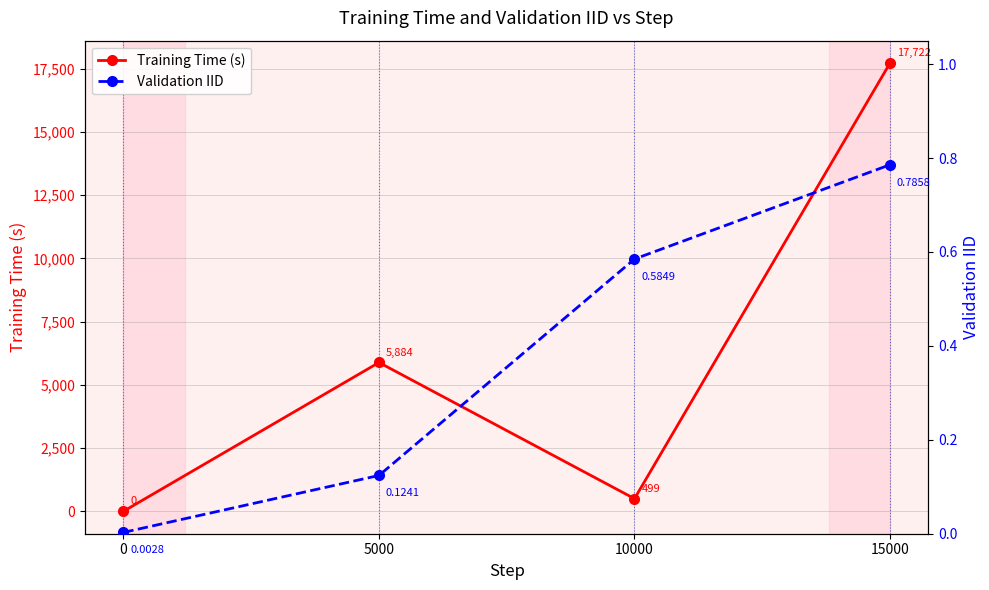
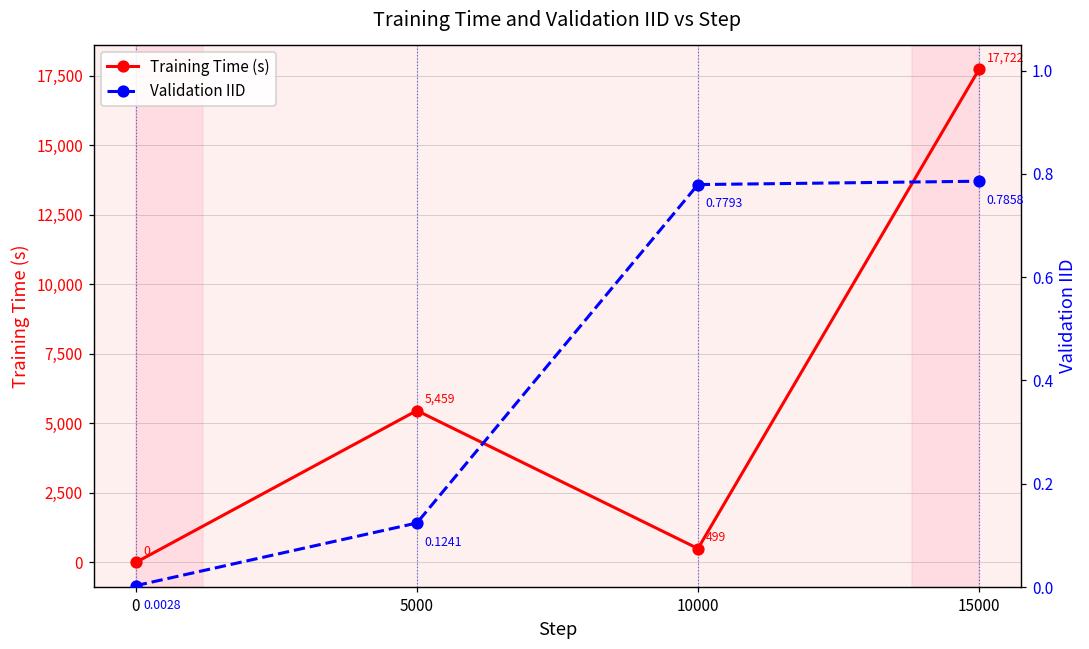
Training Time (s), 5000: 5,884 -> 5,459
Validation IID, 10000: 0.5849 -> 0.7793
